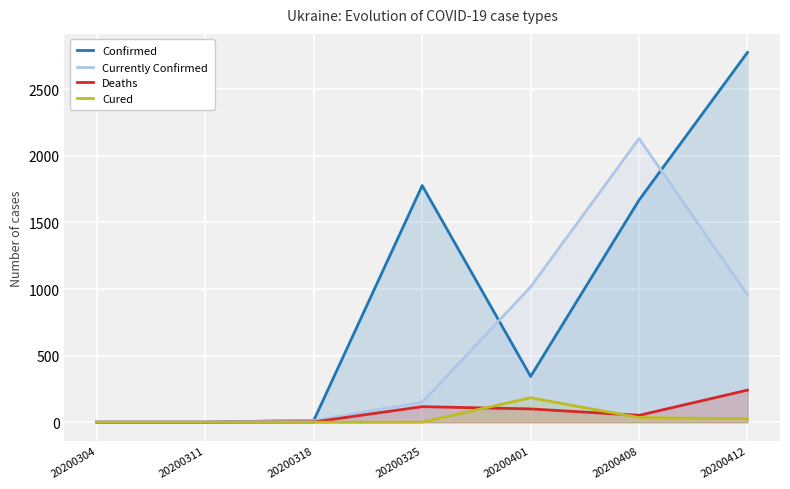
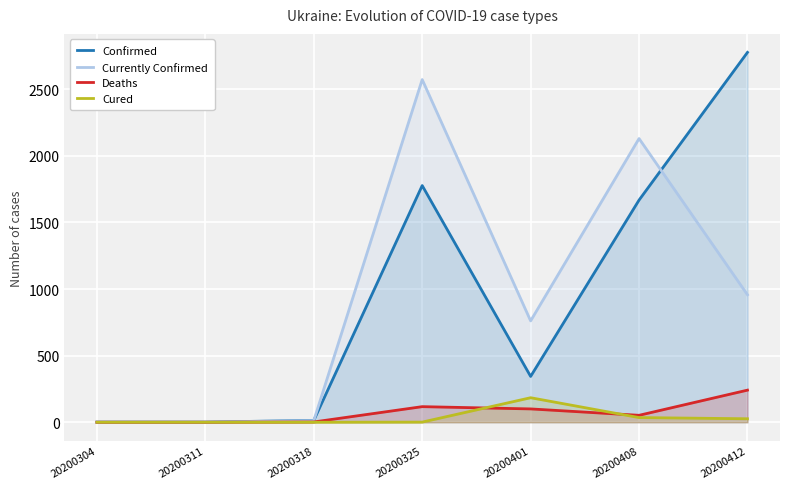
Currently Confirmed, 20200325: 150 -> 2570
Currently Confirmed, 20200401: 1020 -> 760
